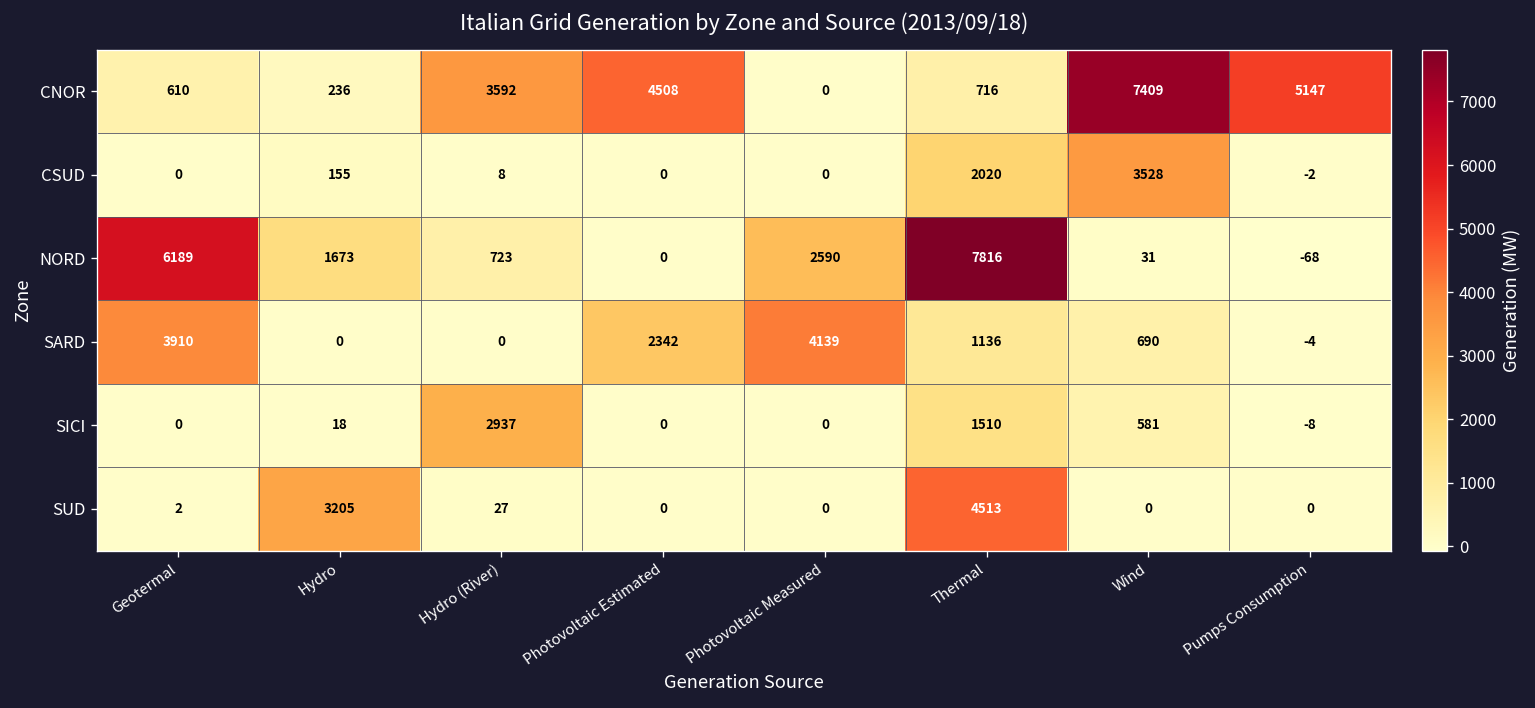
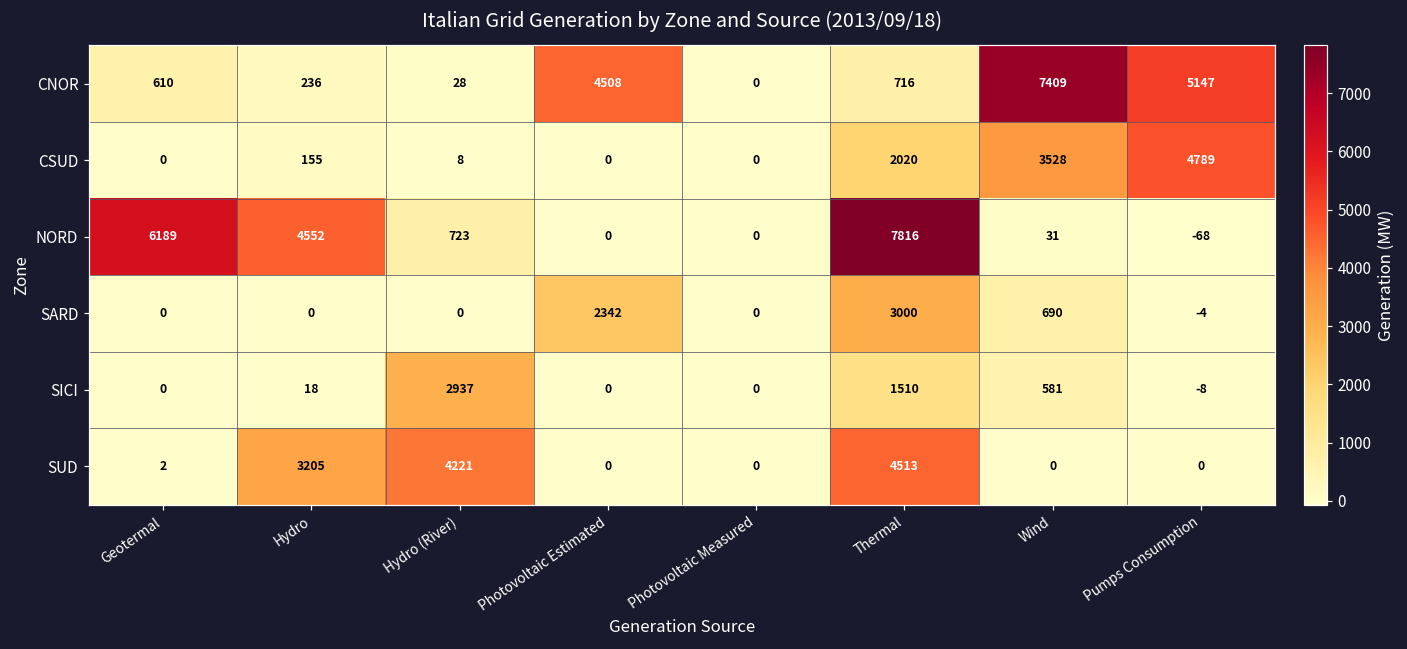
CNOR, Hydro (River): 3592 -> 28
CSUD, Pumps Consumption: -2 -> 4789
NORD, Hydro: 1673 -> 4552
NORD, Photovoltaic Measured: 2590 -> 0
SARD, Geotermal: 3910 -> 0
SARD, Photovoltaic Measured: 4139 -> 0
SARD, Thermal: 1136 -> 3000
SUD, Hydro (River): 27 -> 4221
